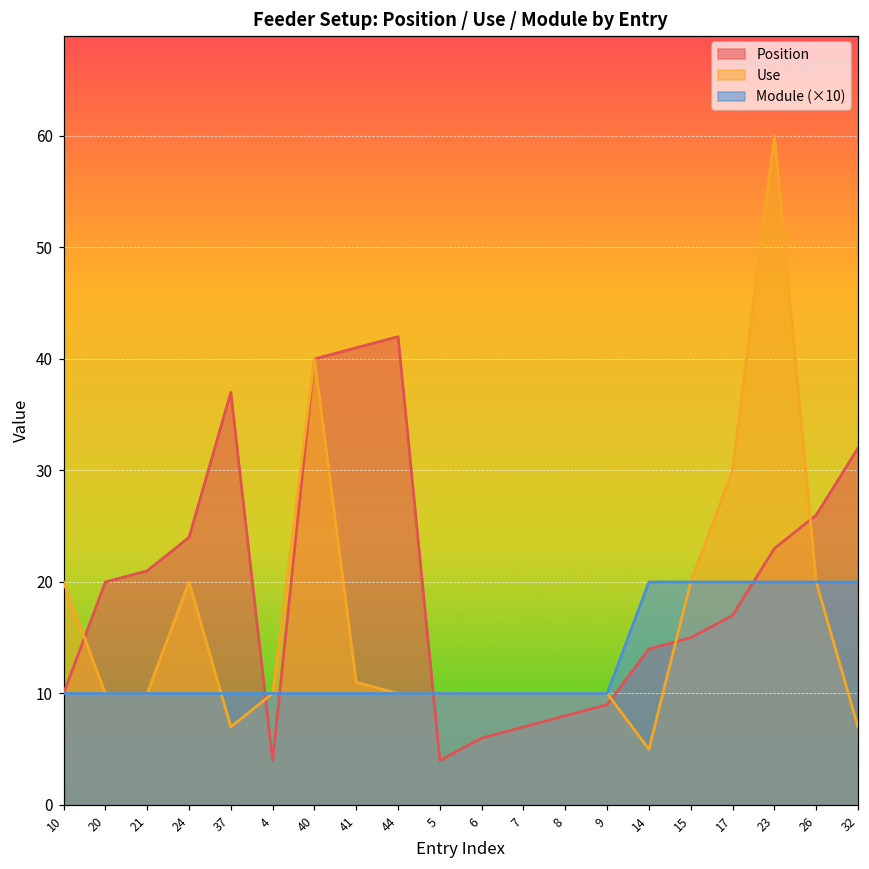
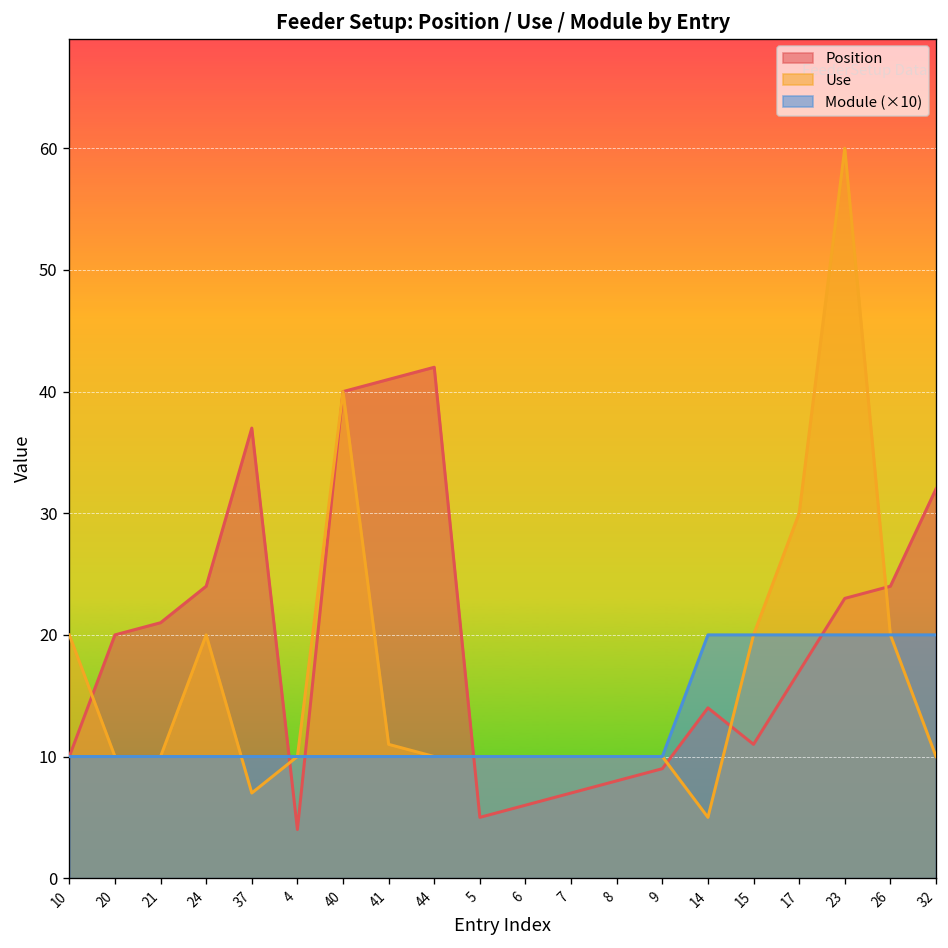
Position, 5: 4 -> 5
Position, 15: 15 -> 11
Position, 26: 26 -> 24
Use, 32: 7 -> 10
